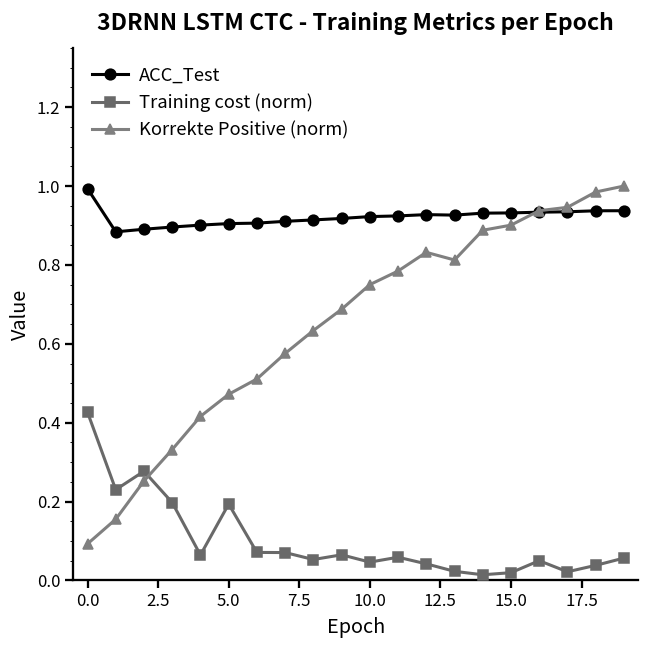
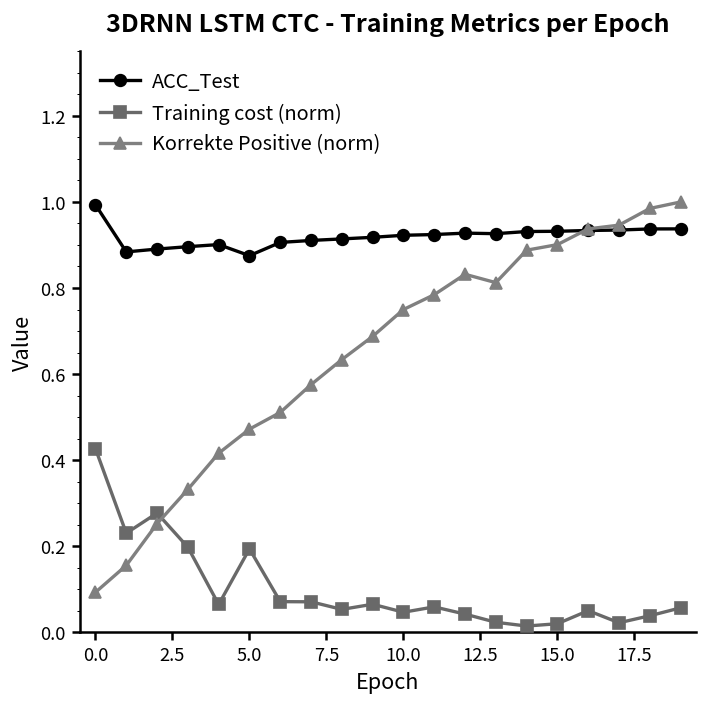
ACC_Test, 5.0: 0.90 -> 0.88
